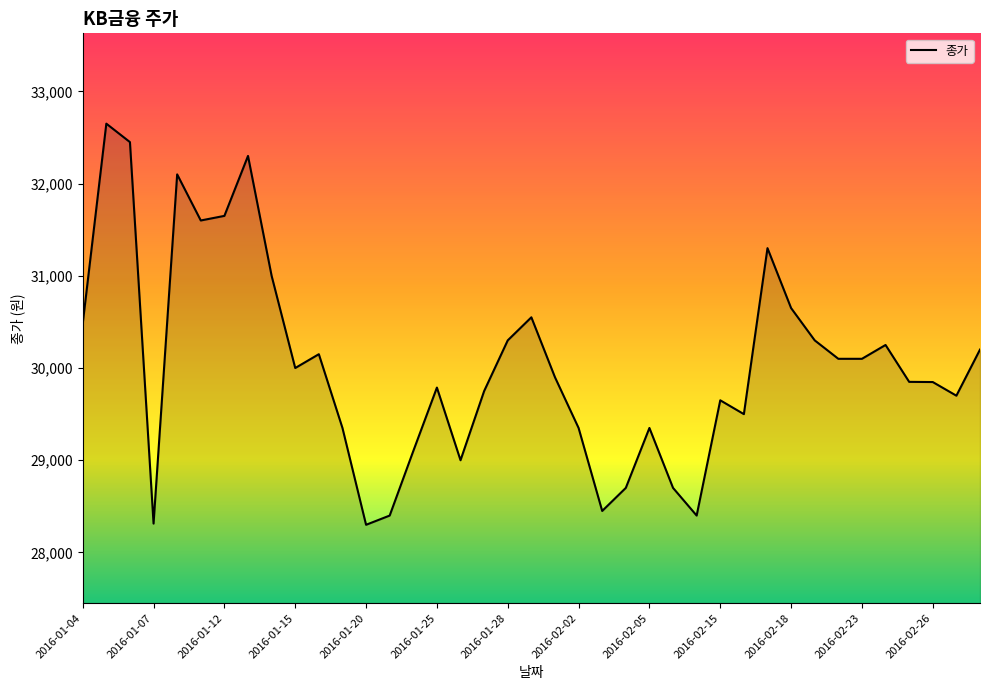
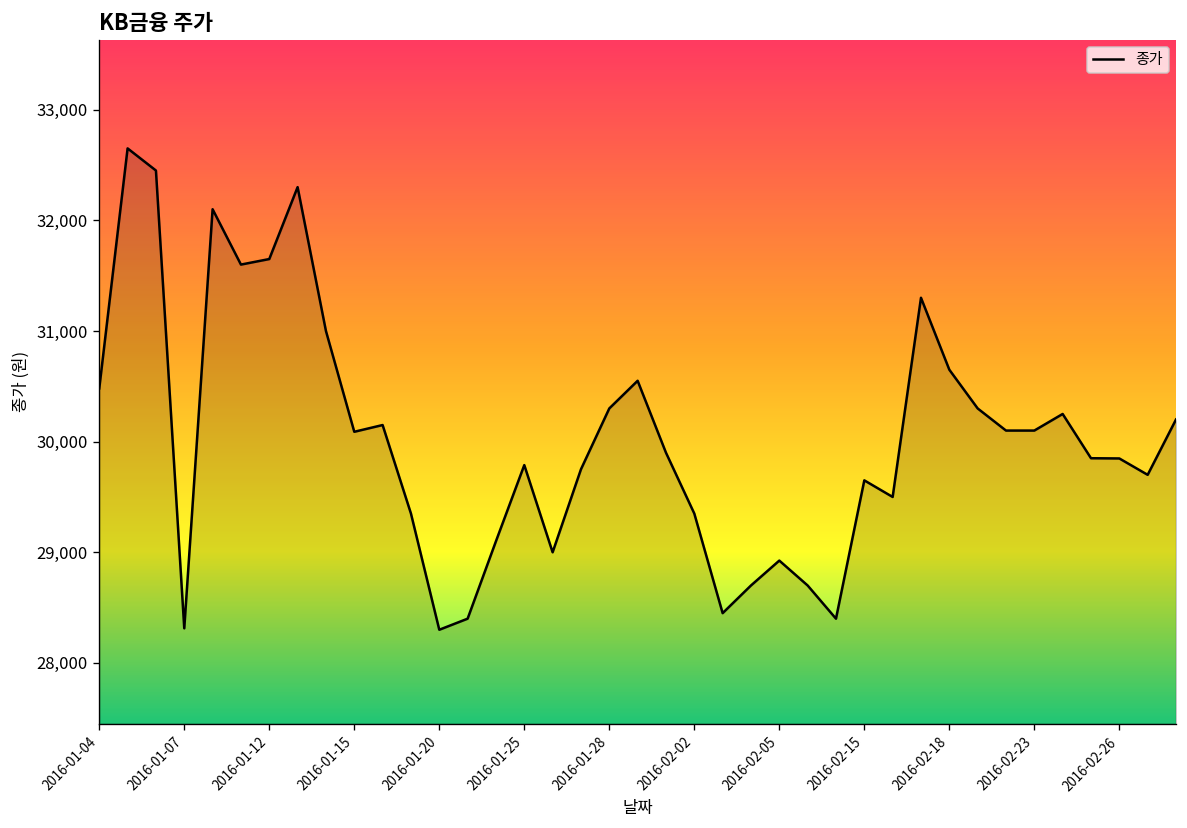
2016-01-15: 30,000 -> 30,100
2016-02-05: 29,400 -> 28,900
